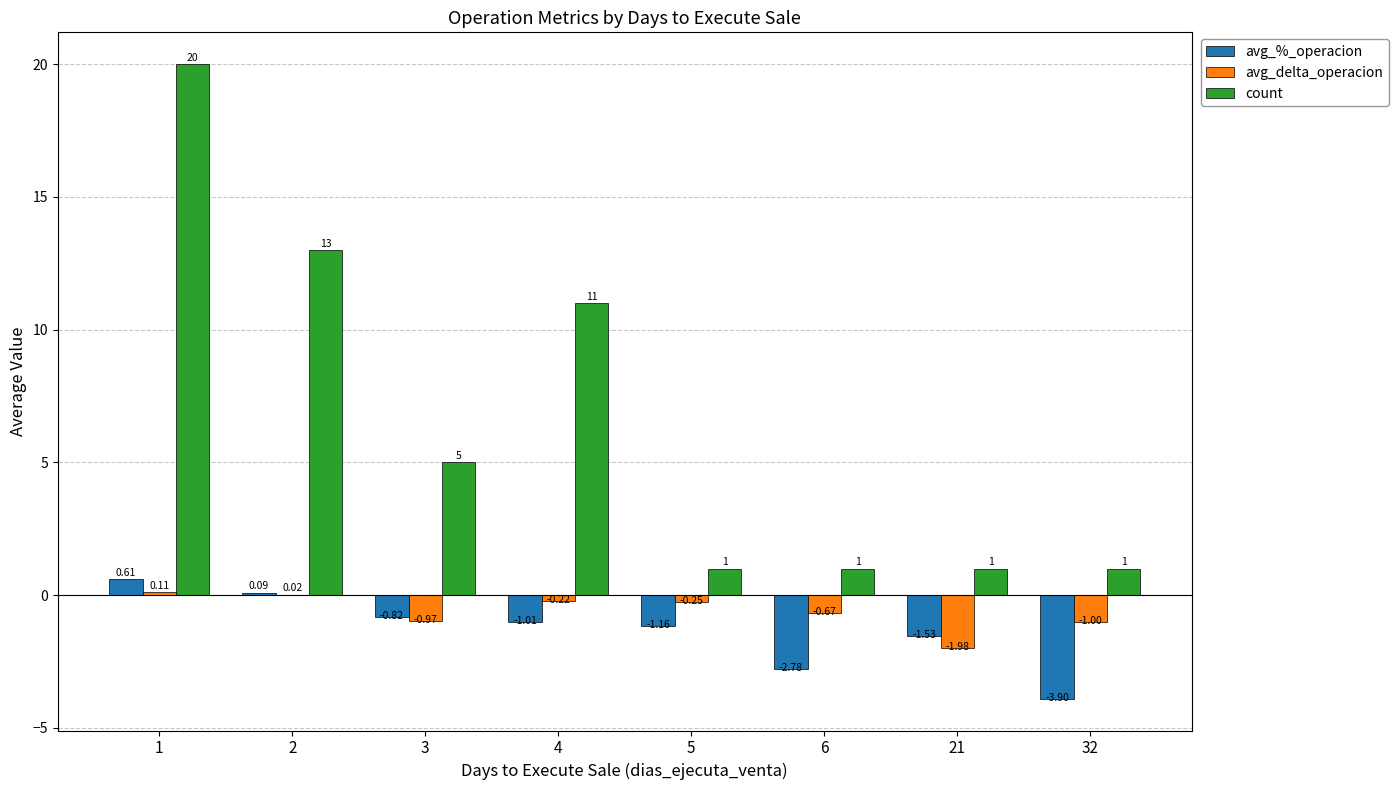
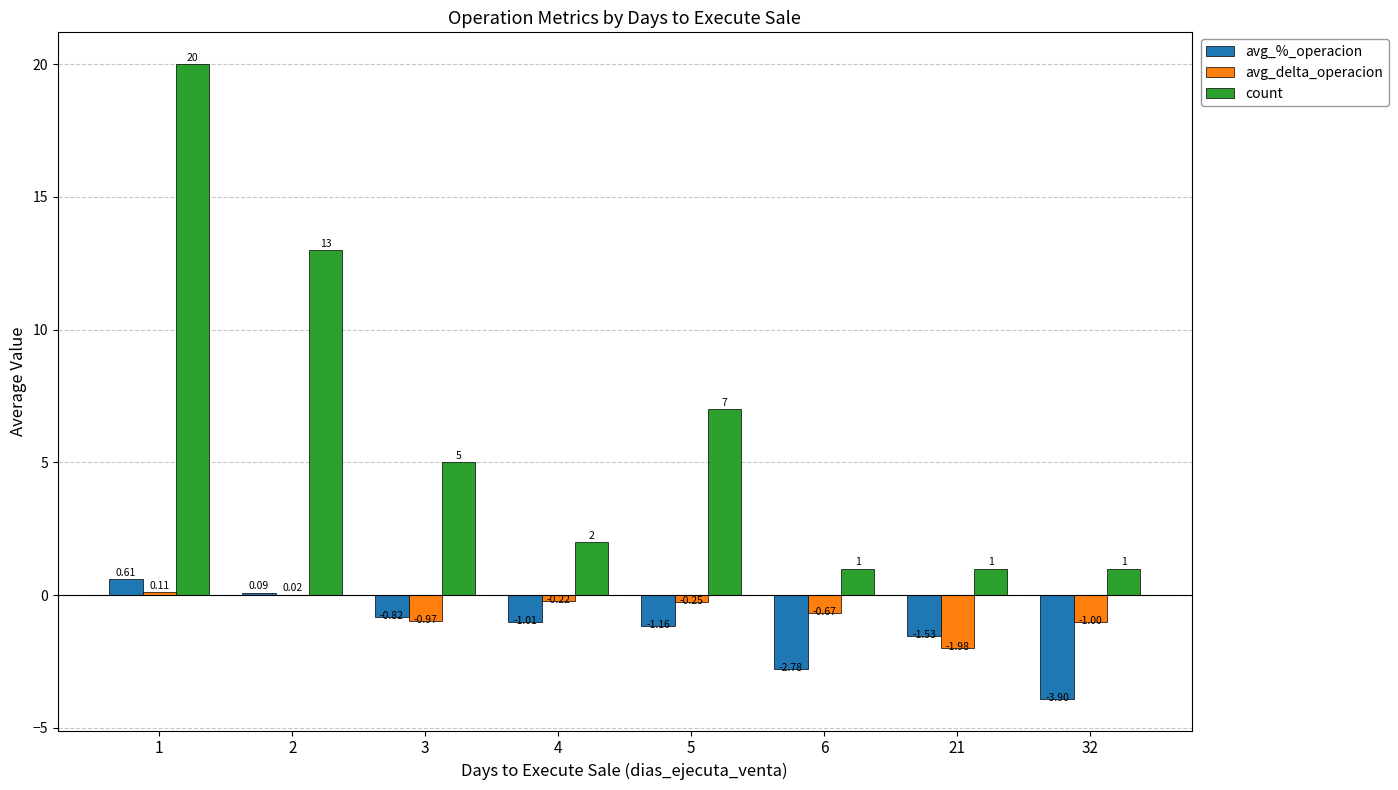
count, 4: 11 -> 2
count, 5: 1 -> 7
